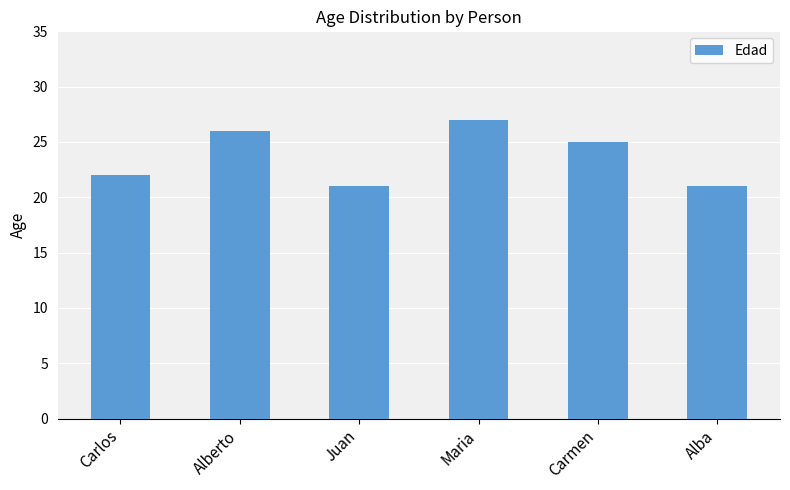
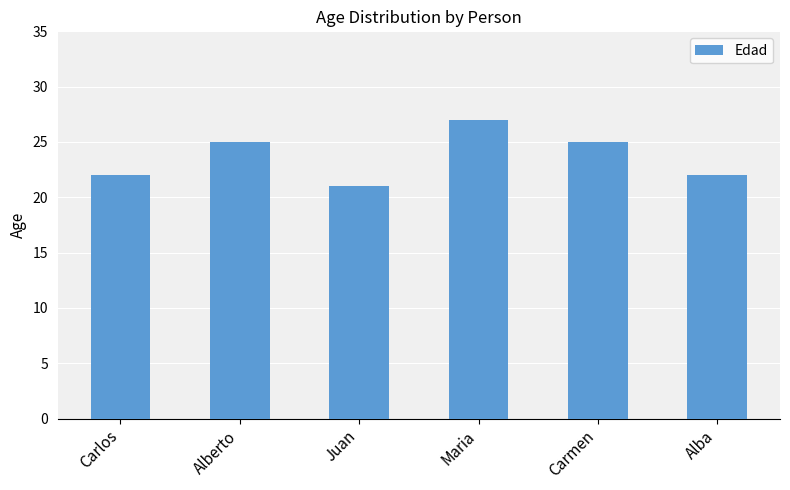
Alberto: 26 -> 25
Alba: 21 -> 22
